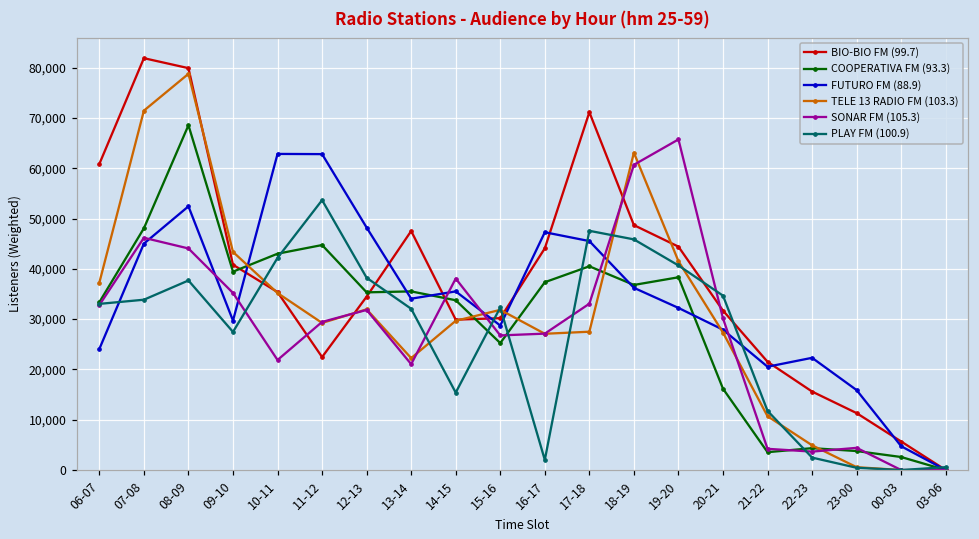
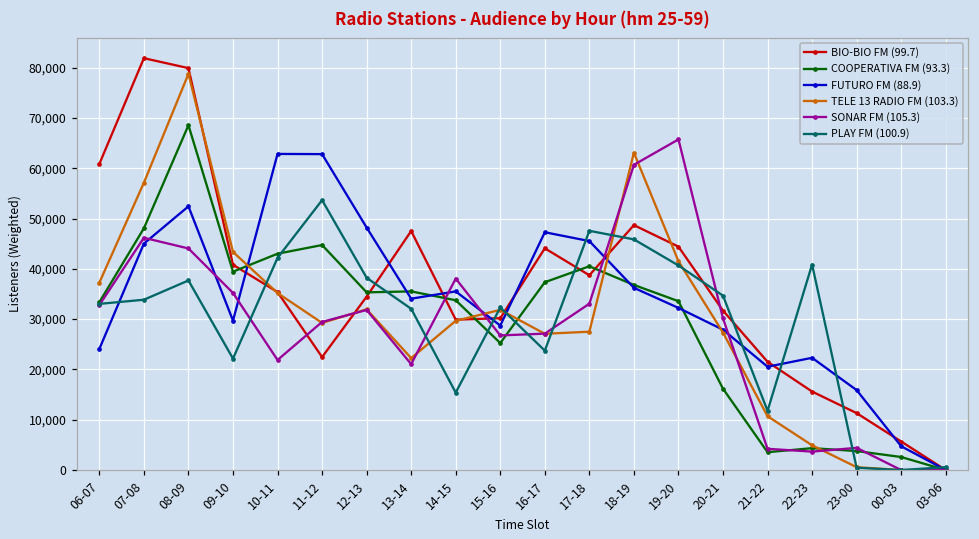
TELE 13 RADIO FM (103.3), 07-08: 71,000 -> 57,000
PLAY FM (100.9), 09-10: 27,000 -> 22,000
PLAY FM (100.9), 16-17: 2,000 -> 24,000
BIO-BIO FM (99.7), 17-18: 71,000 -> 39,000
COOPERATIVA FM (93.3), 19-20: 38,000 -> 34,000
PLAY FM (100.9), 22-23: 2,000 -> 41,000
